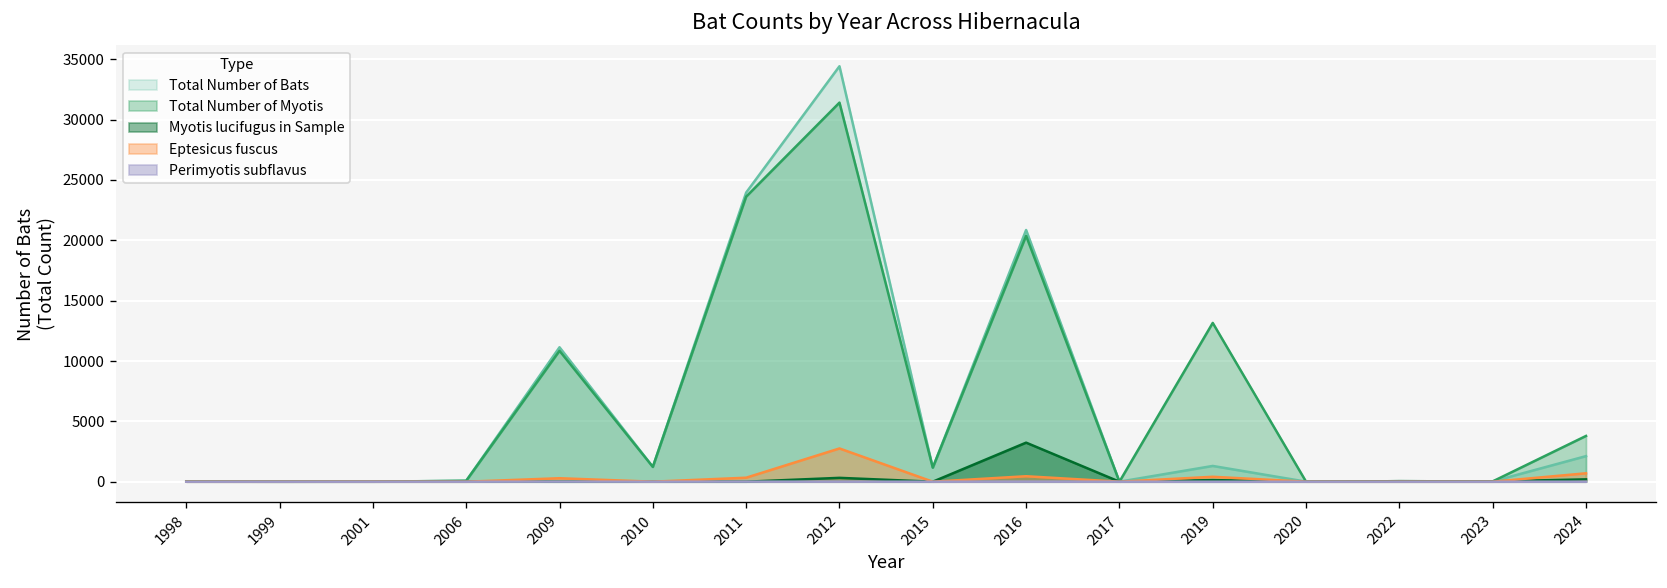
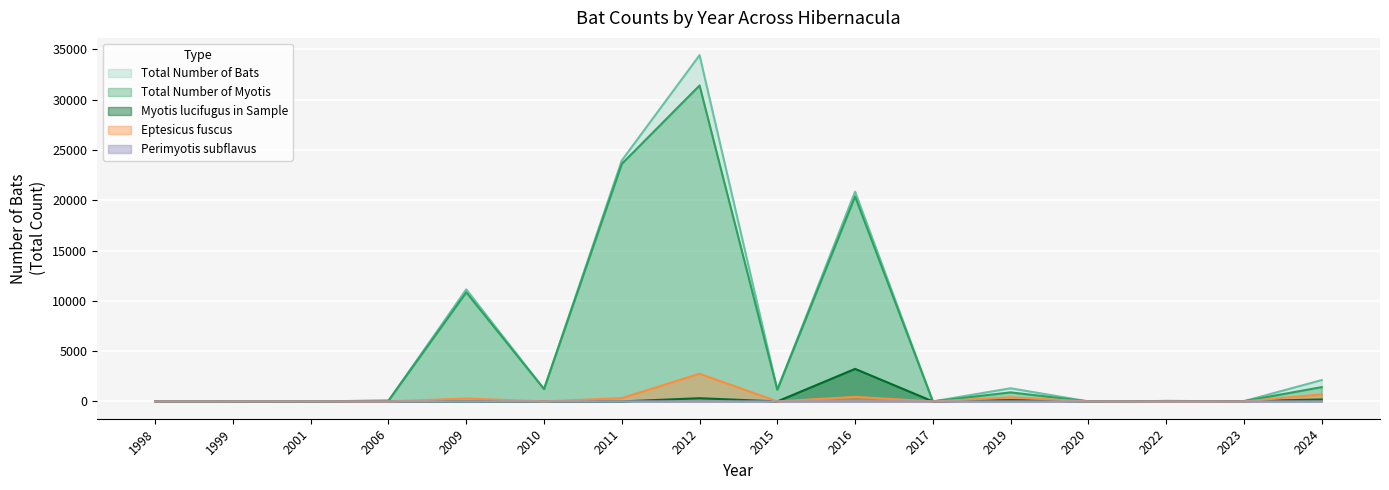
Total Number of Myotis, 2019: 13200 -> 900
Total Number of Myotis, 2024: 3800 -> 1400
